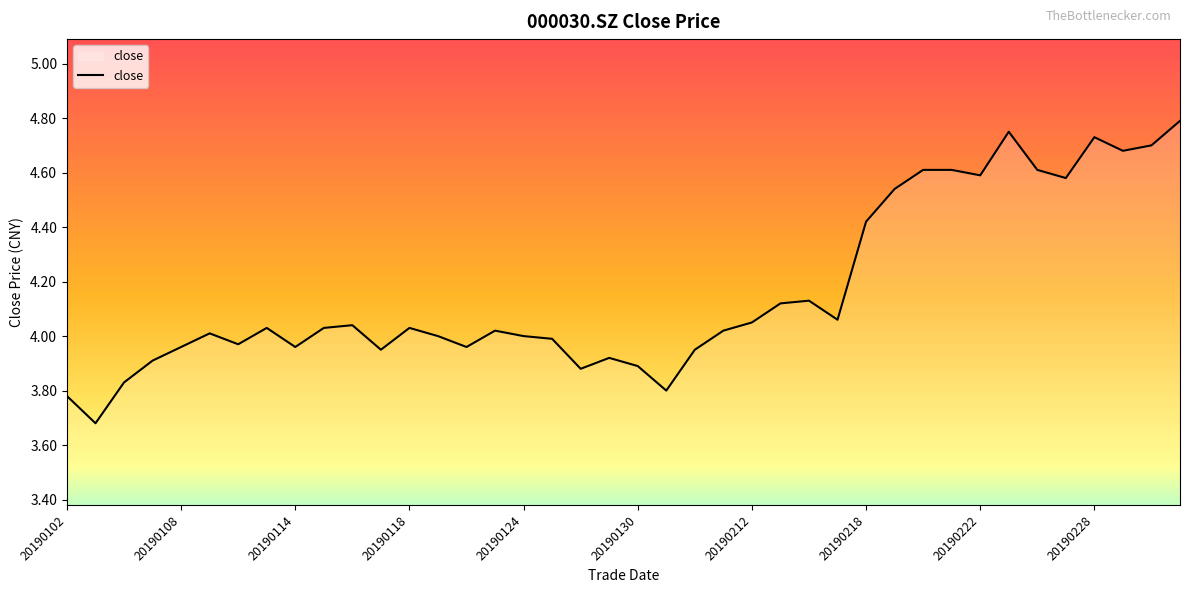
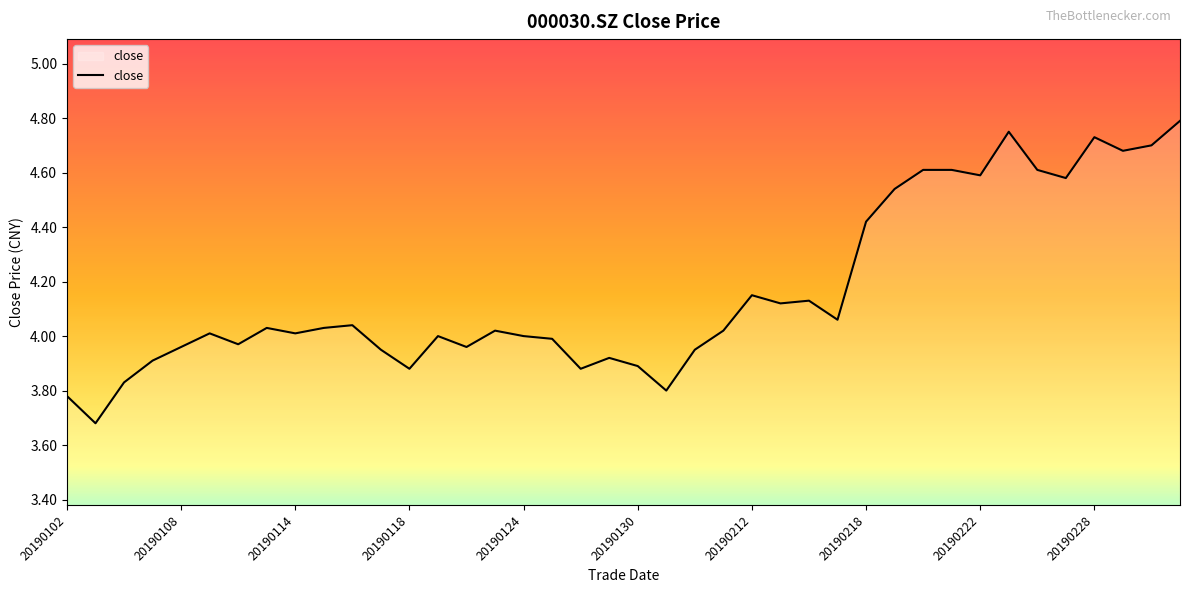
20190114: 3.96 -> 4.01
20190118: 4.03 -> 3.88
20190212: 4.05 -> 4.15
